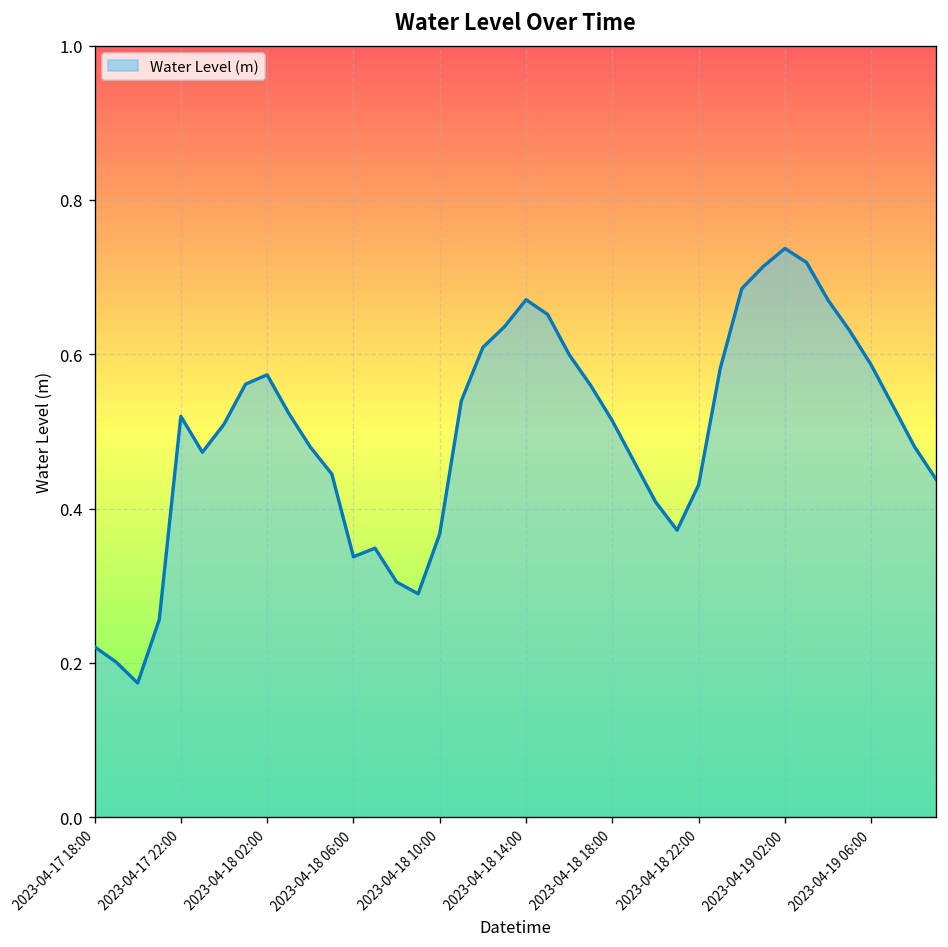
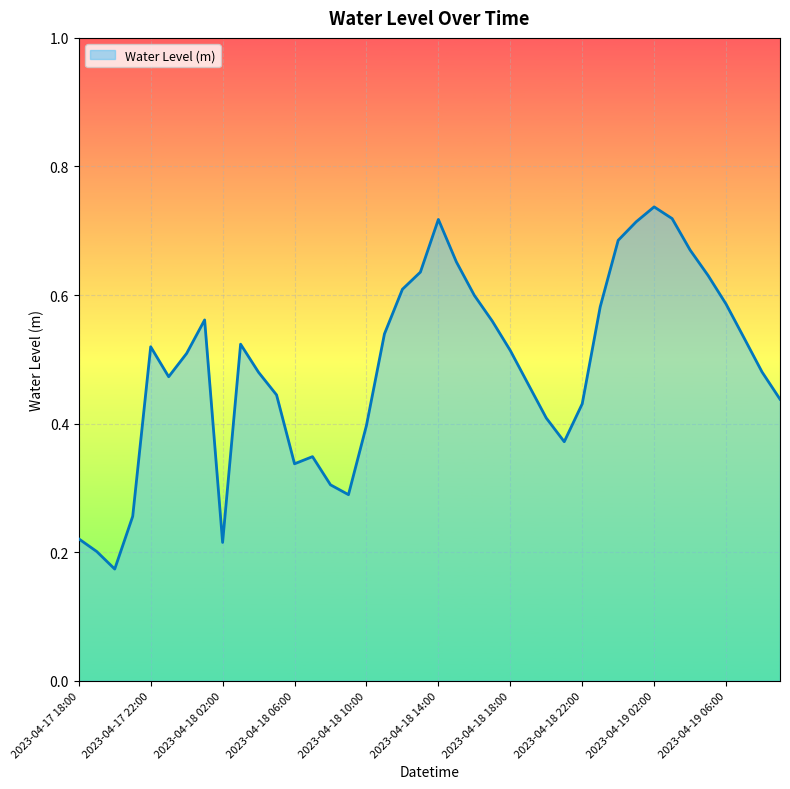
2023-04-18 02:00: 0.57 -> 0.22
2023-04-18 10:00: 0.37 -> 0.40
2023-04-18 14:00: 0.67 -> 0.72
